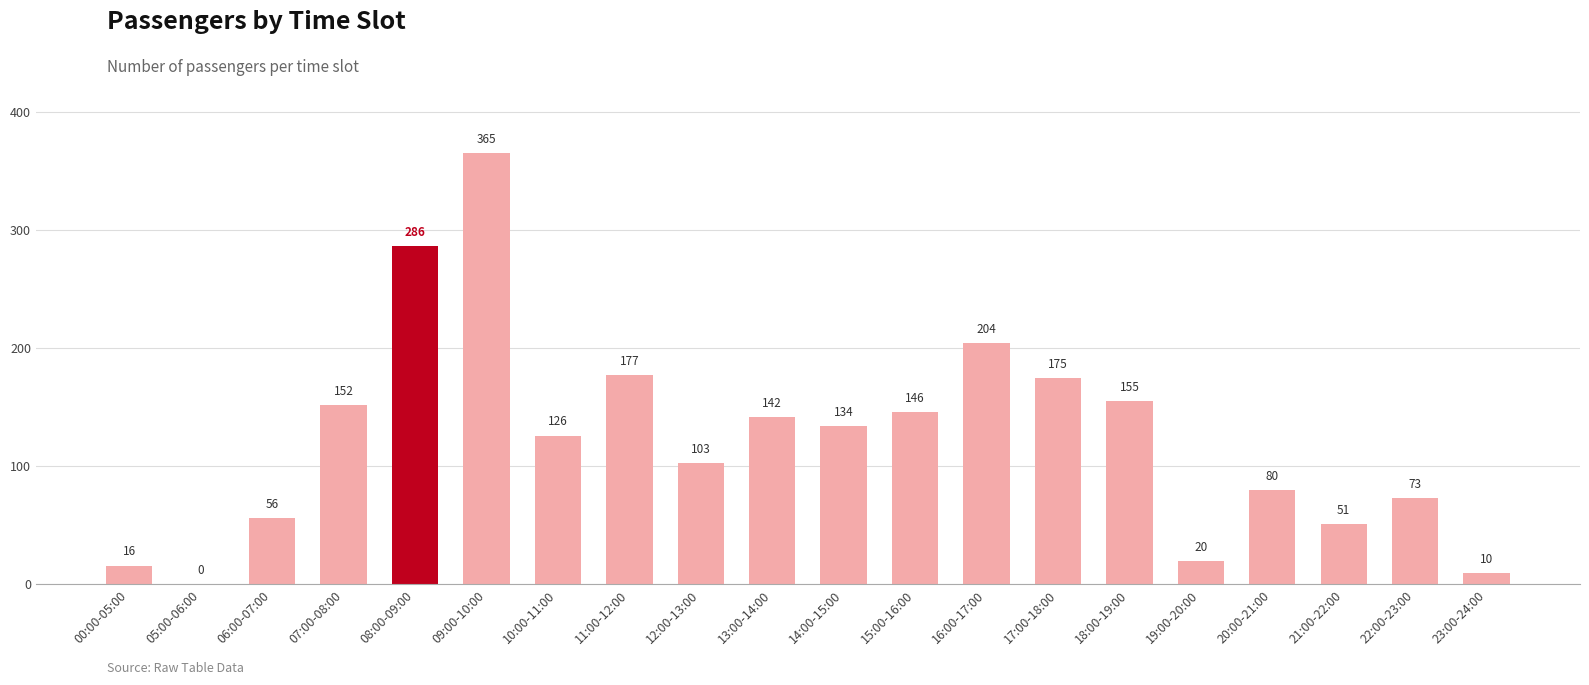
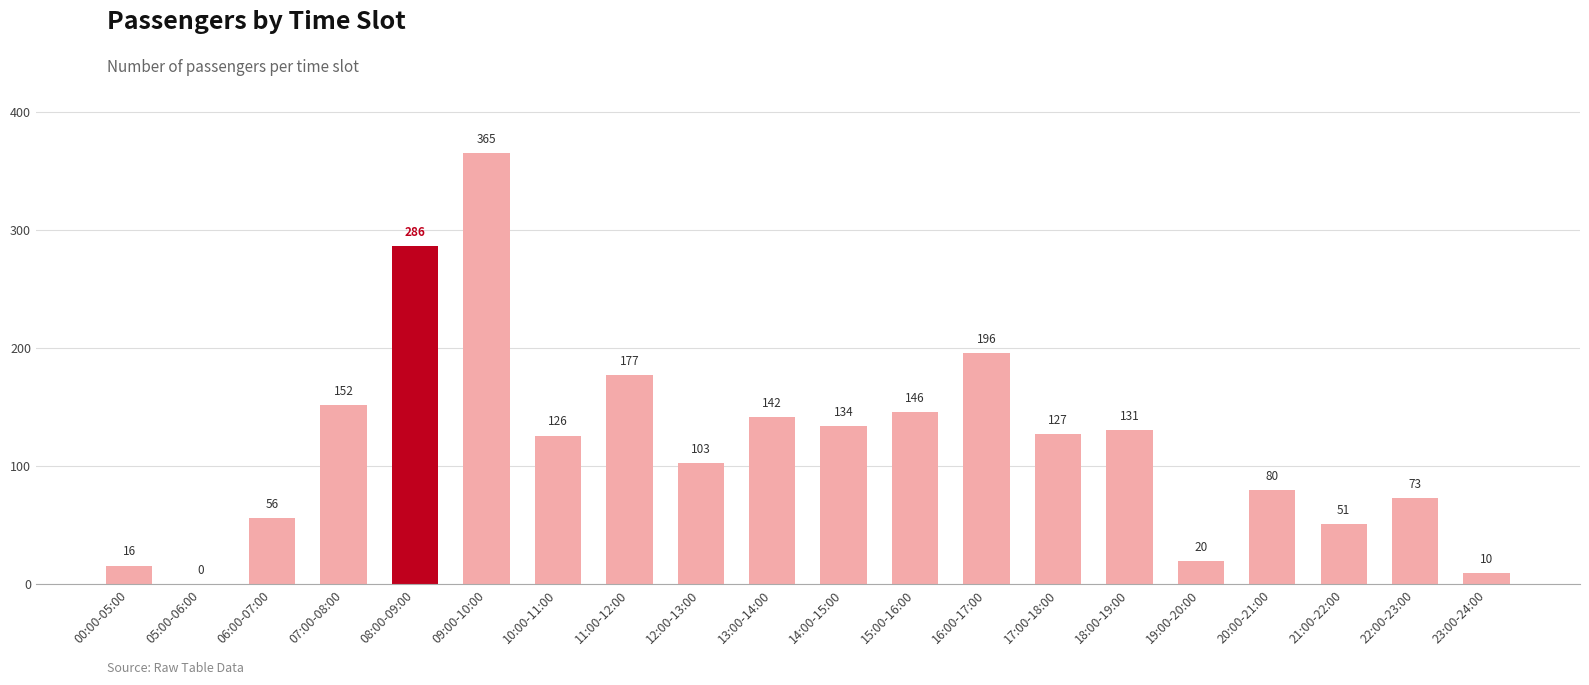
16:00-17:00: 204 -> 196
17:00-18:00: 175 -> 127
18:00-19:00: 155 -> 131
